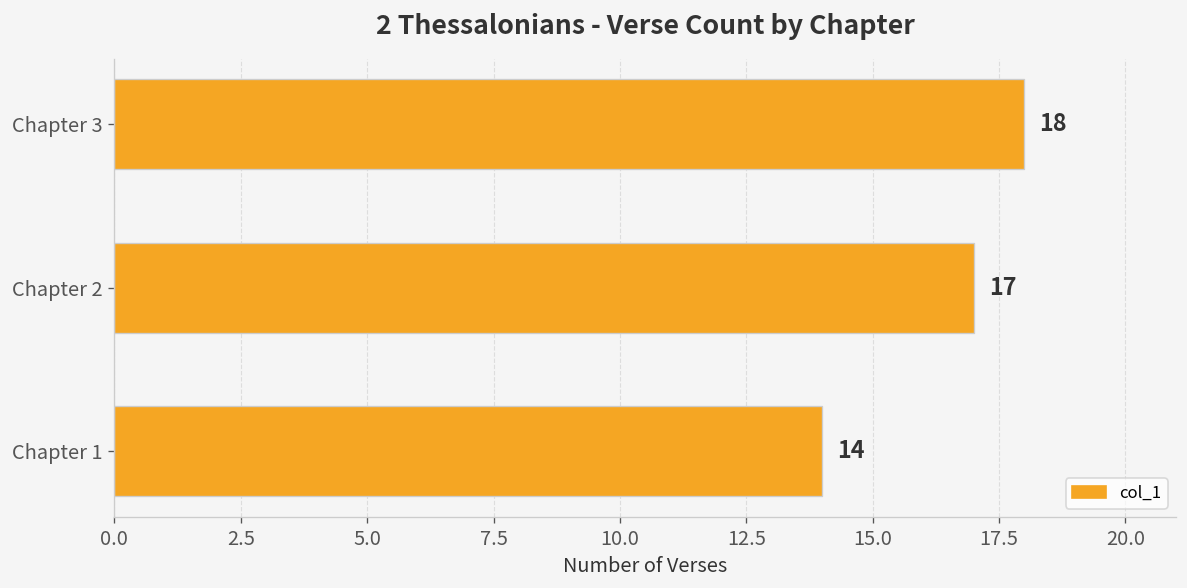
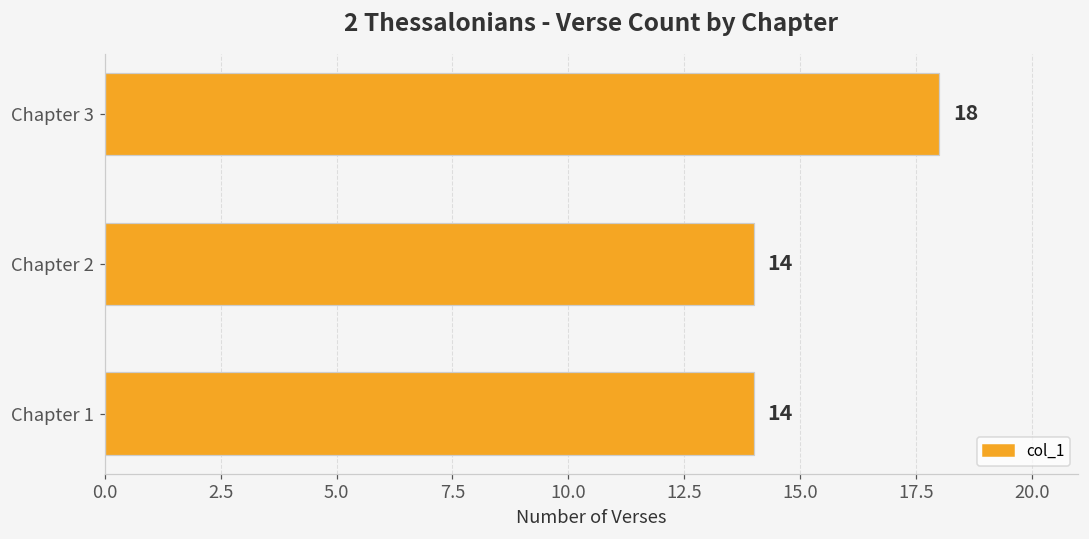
Chapter 2: 17 -> 14
